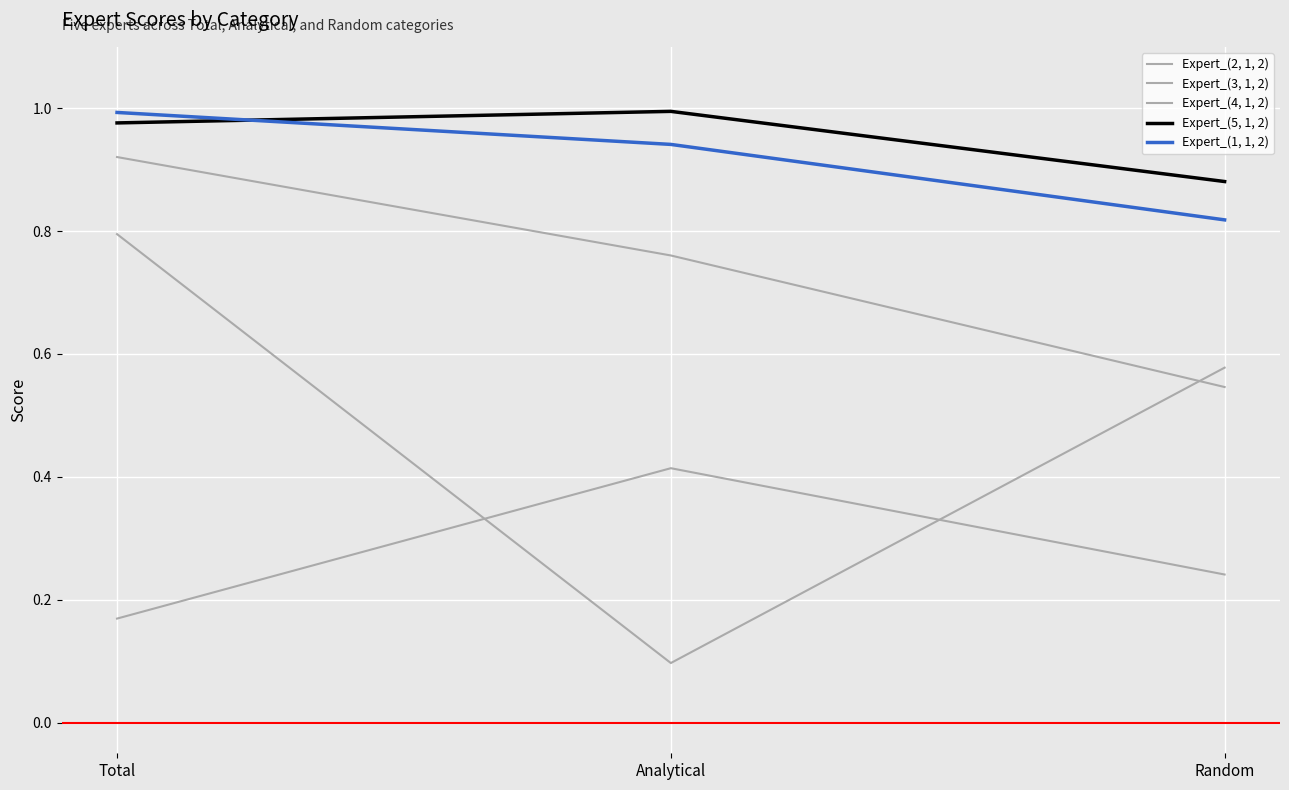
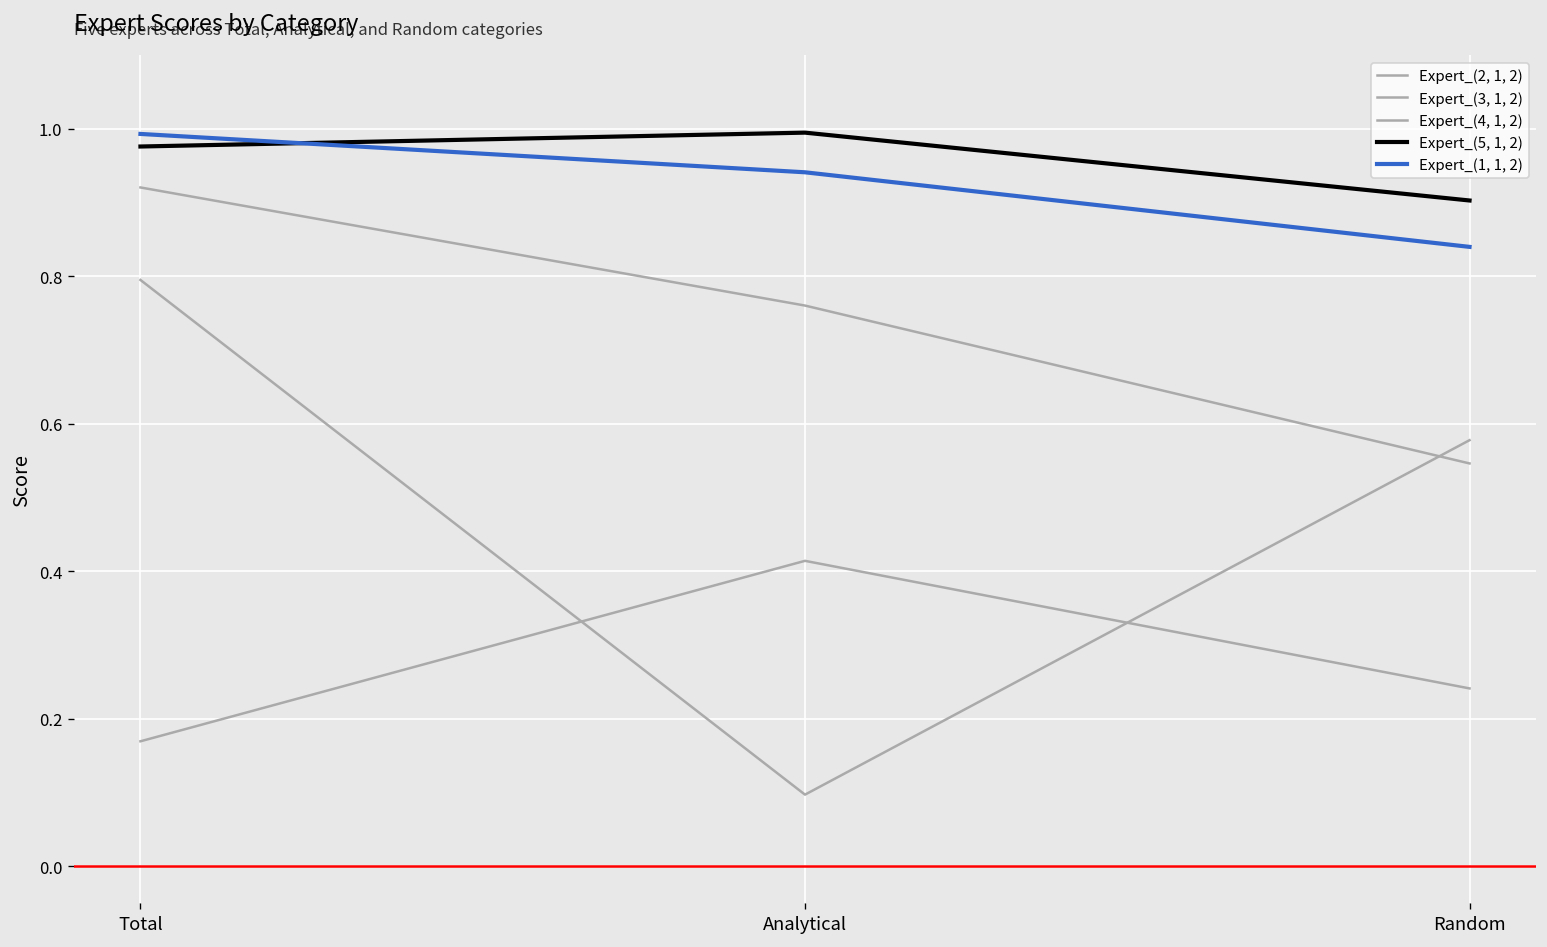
Expert_(5, 1, 2), Random: 0.88 -> 0.90
Expert_(1, 1, 2), Random: 0.82 -> 0.84
